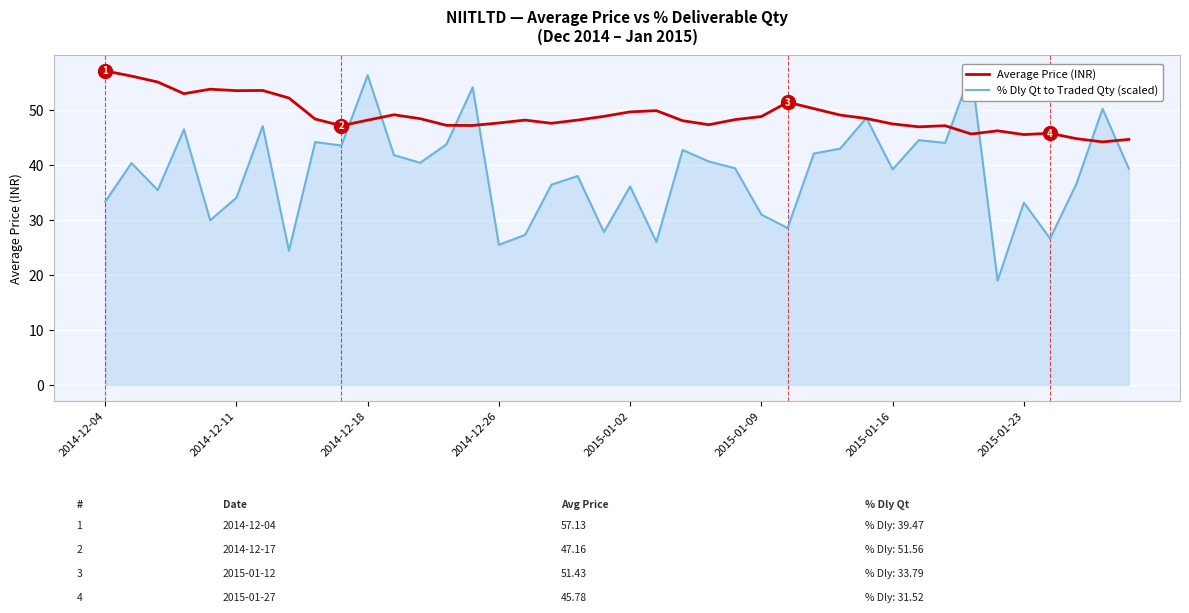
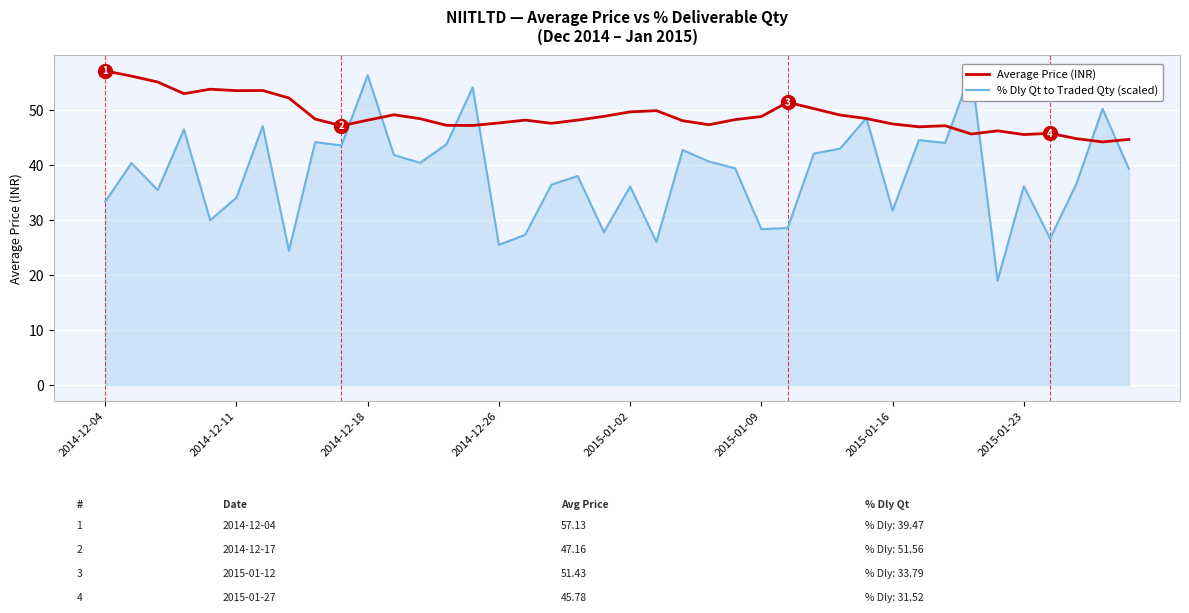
% Dly Qt to Traded Qty (scaled), 2015-01-09: 31 -> 28
% Dly Qt to Traded Qty (scaled), 2015-01-16: 39 -> 32
% Dly Qt to Traded Qty (scaled), 2015-01-23: 33 -> 36
